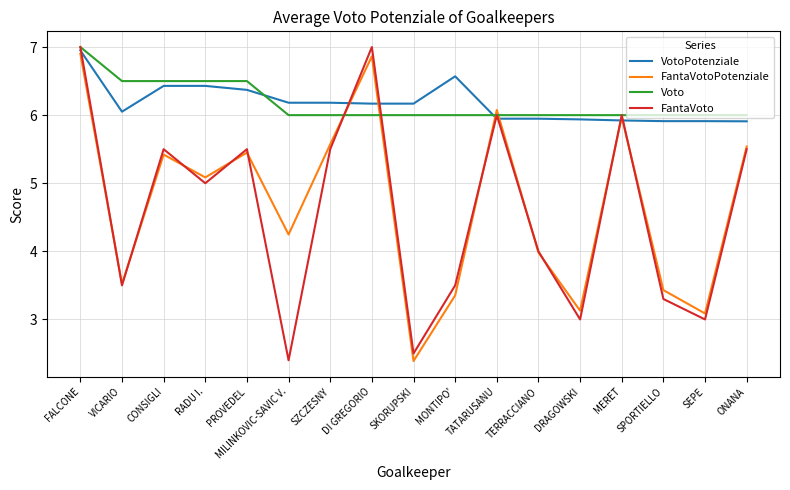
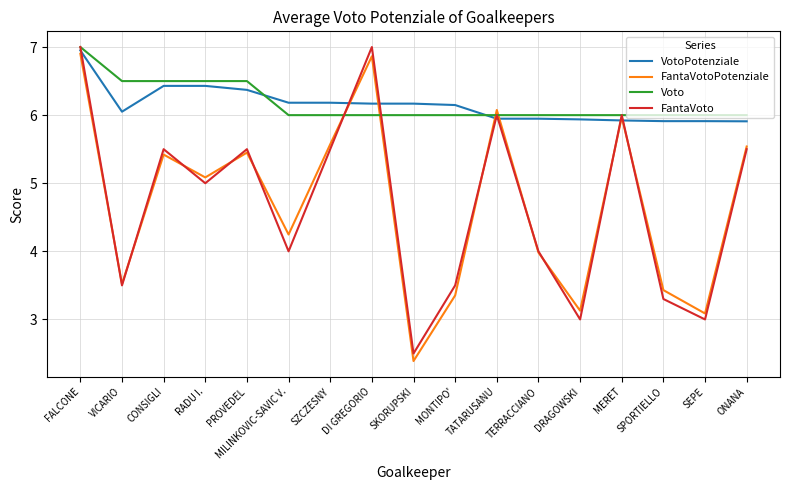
FantaVoto, MILINKOVIC-SAVIC V.: 2.4 -> 4.0
VotoPotenziale, MONTIPO': 6.6 -> 6.1
